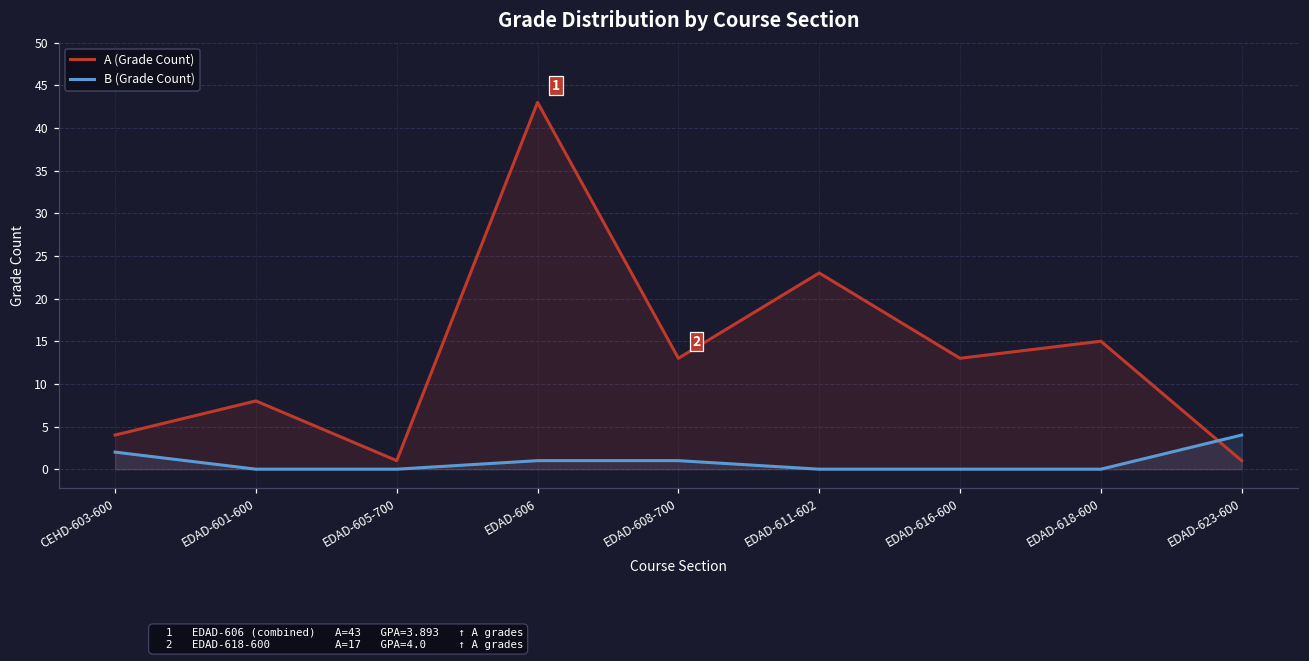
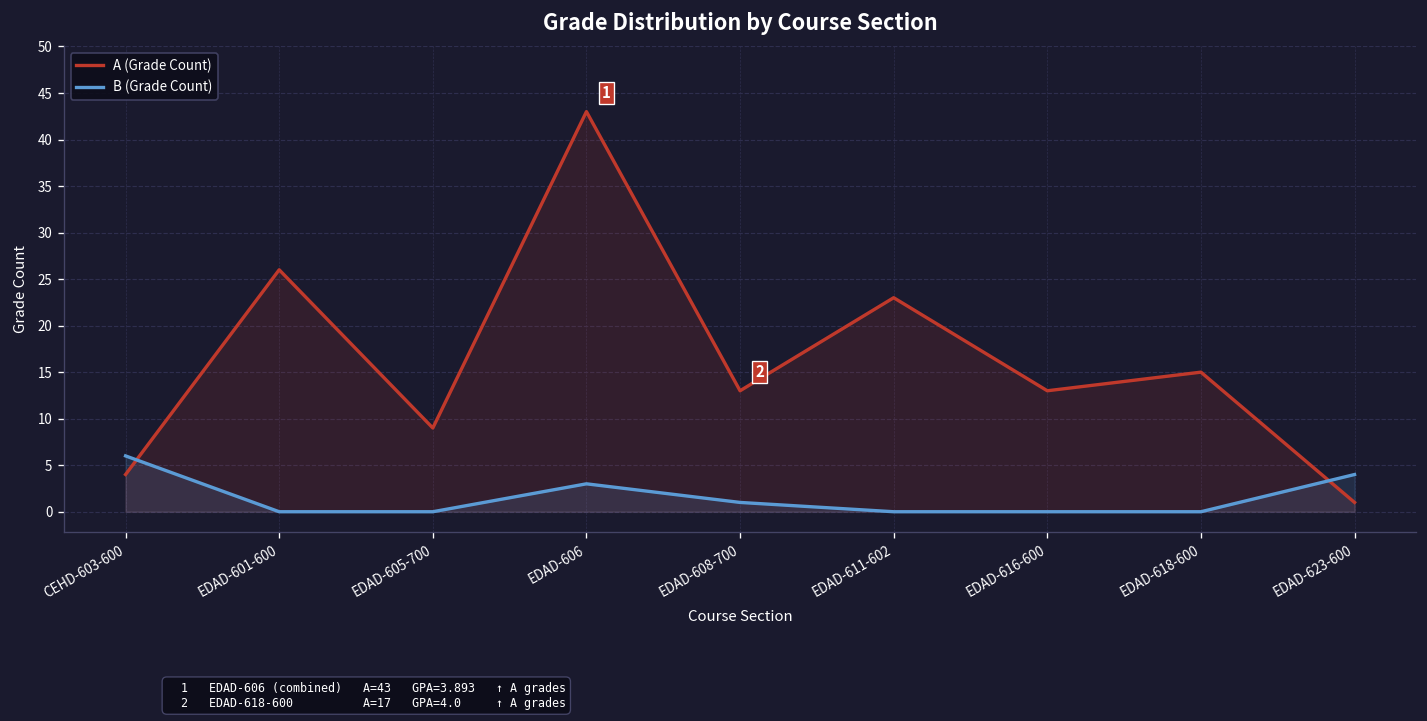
B (Grade Count), CEHD-603-600: 2 -> 6
A (Grade Count), EDAD-601-600: 8 -> 26
A (Grade Count), EDAD-605-700: 1 -> 9
B (Grade Count), EDAD-606: 1 -> 3
